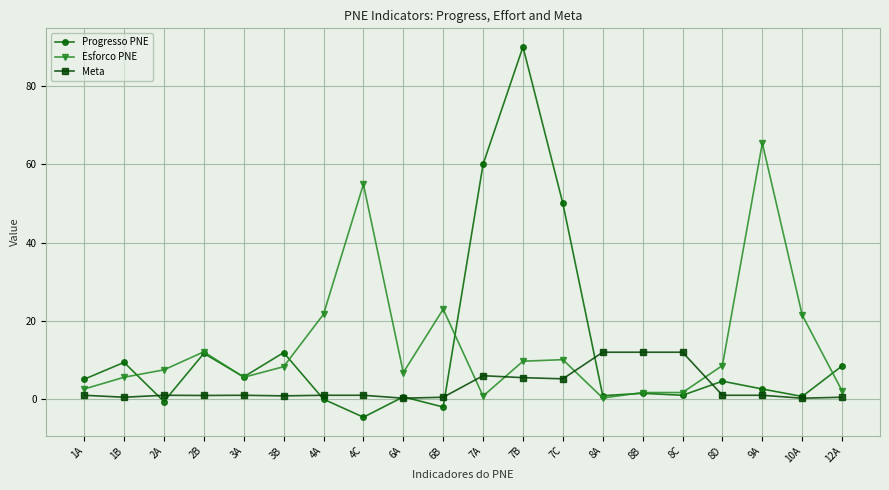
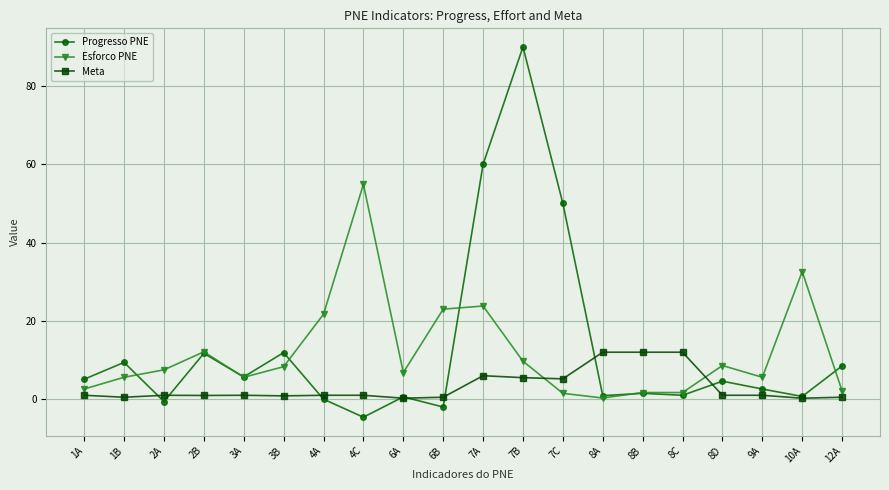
Esforco PNE, 7A: 1 -> 24
Esforco PNE, 7C: 10 -> 2
Esforco PNE, 9A: 65 -> 6
Esforco PNE, 10A: 22 -> 33
